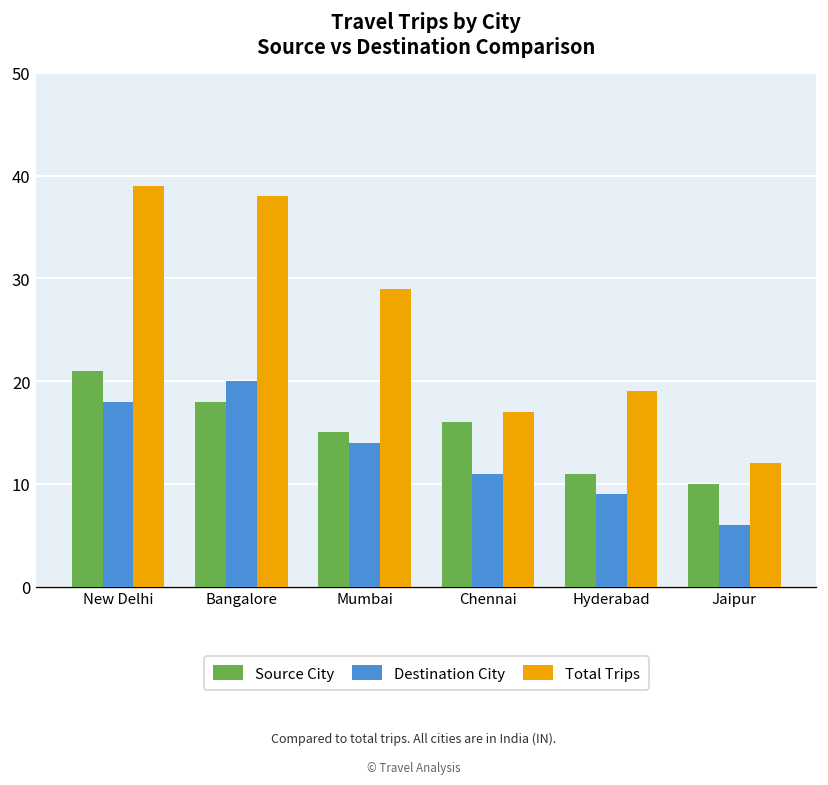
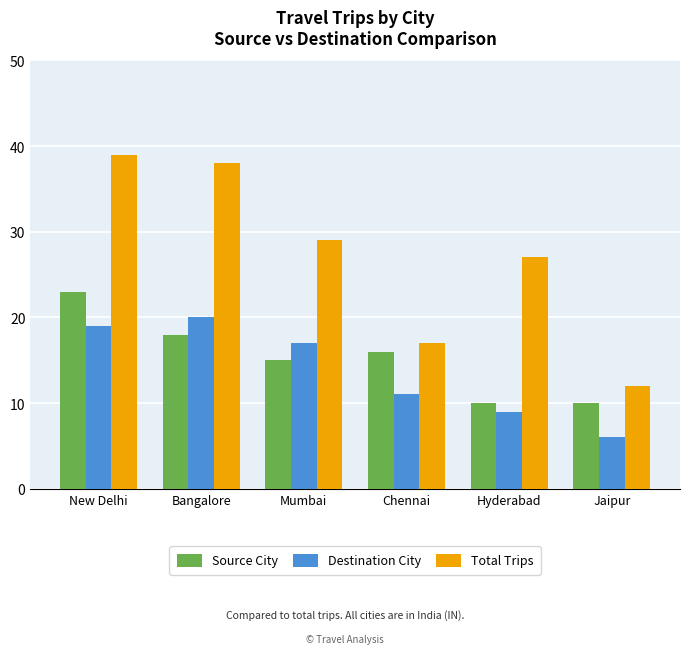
Source City, New Delhi: 21 -> 23
Destination City, New Delhi: 18 -> 19
Destination City, Mumbai: 14 -> 17
Source City, Hyderabad: 11 -> 10
Total Trips, Hyderabad: 19 -> 27
